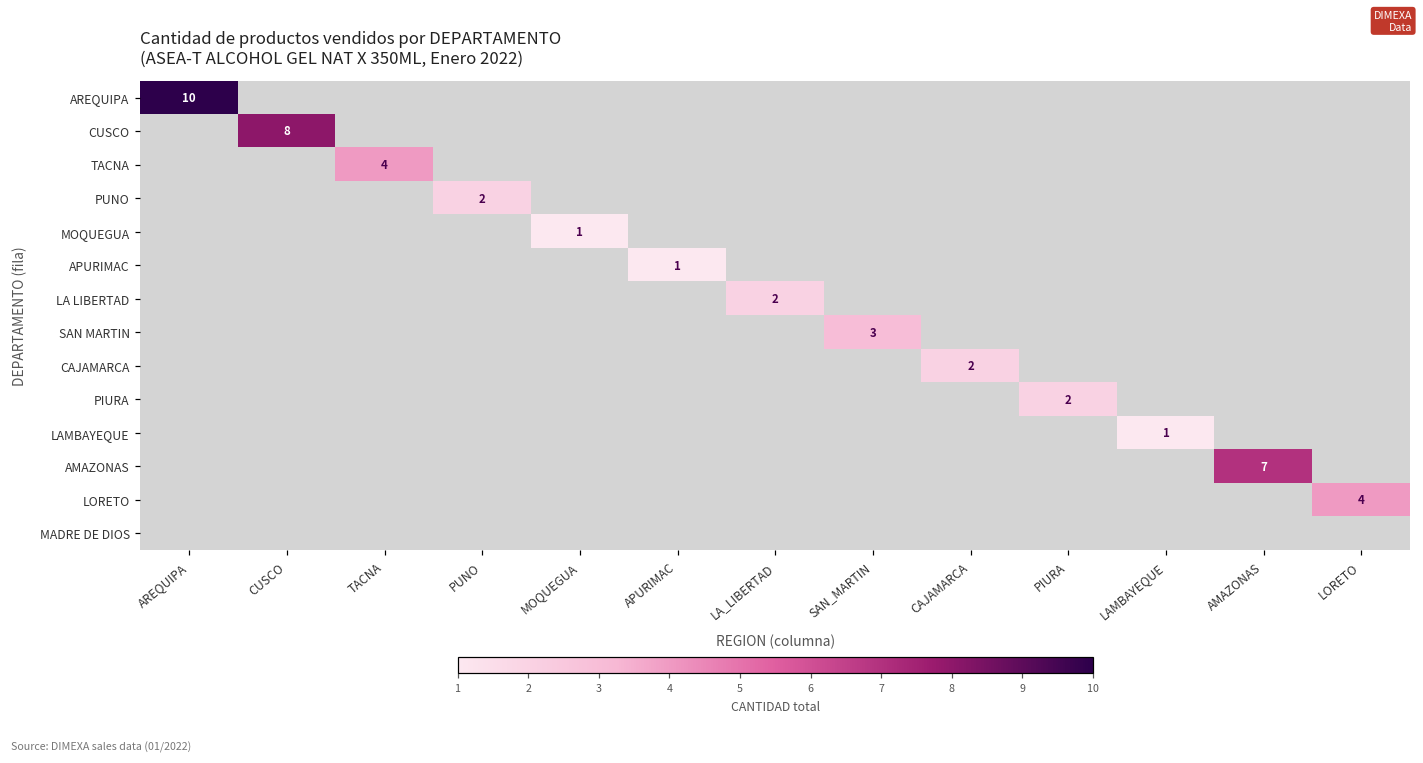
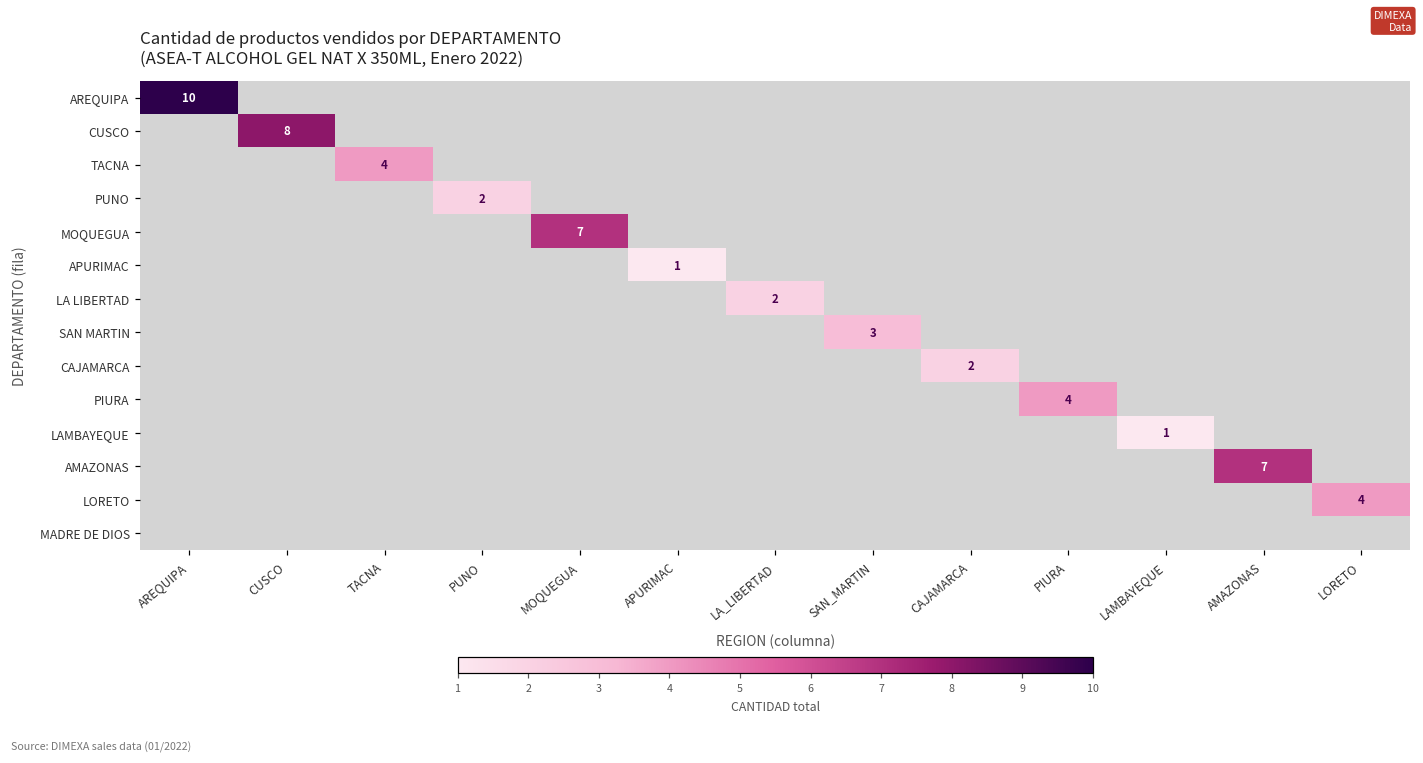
MOQUEGUA, MOQUEGUA: 1 -> 7
PIURA, PIURA: 2 -> 4
